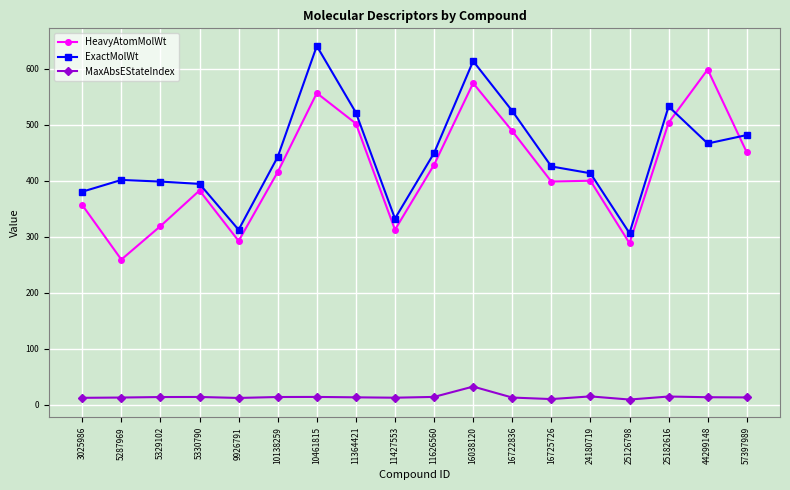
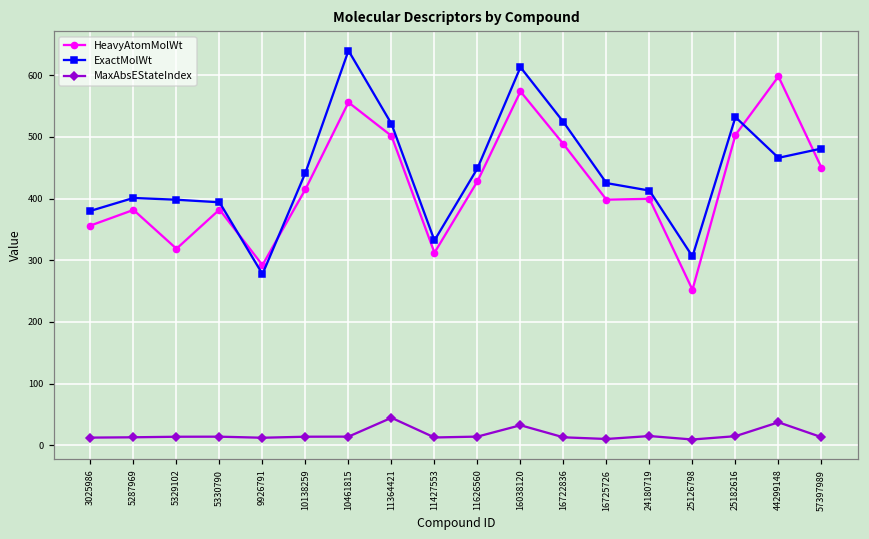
HeavyAtomMolWt, 5287969: 260 -> 380
ExactMolWt, 9926791: 310 -> 280
MaxAbsEStateIndex, 11364421: 10 -> 40
HeavyAtomMolWt, 25126798: 290 -> 250
MaxAbsEStateIndex, 44299148: 10 -> 40
